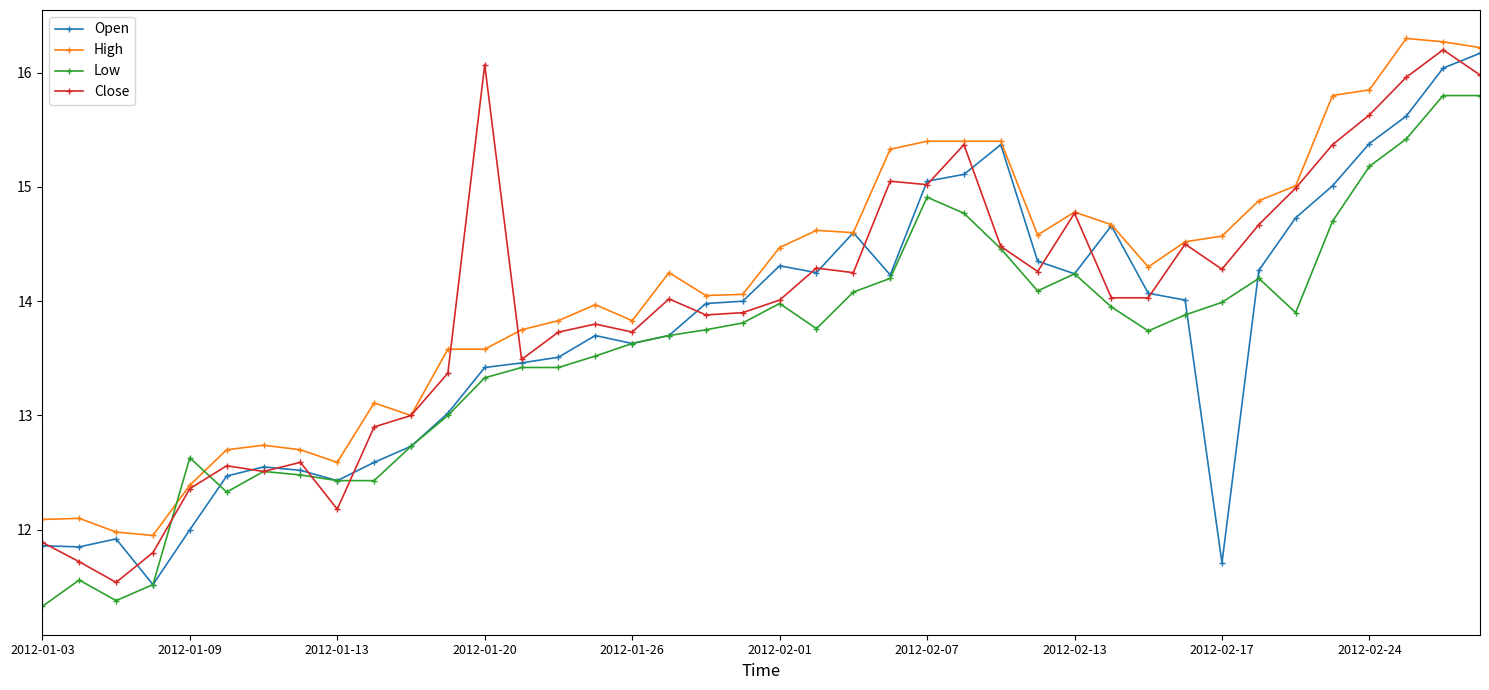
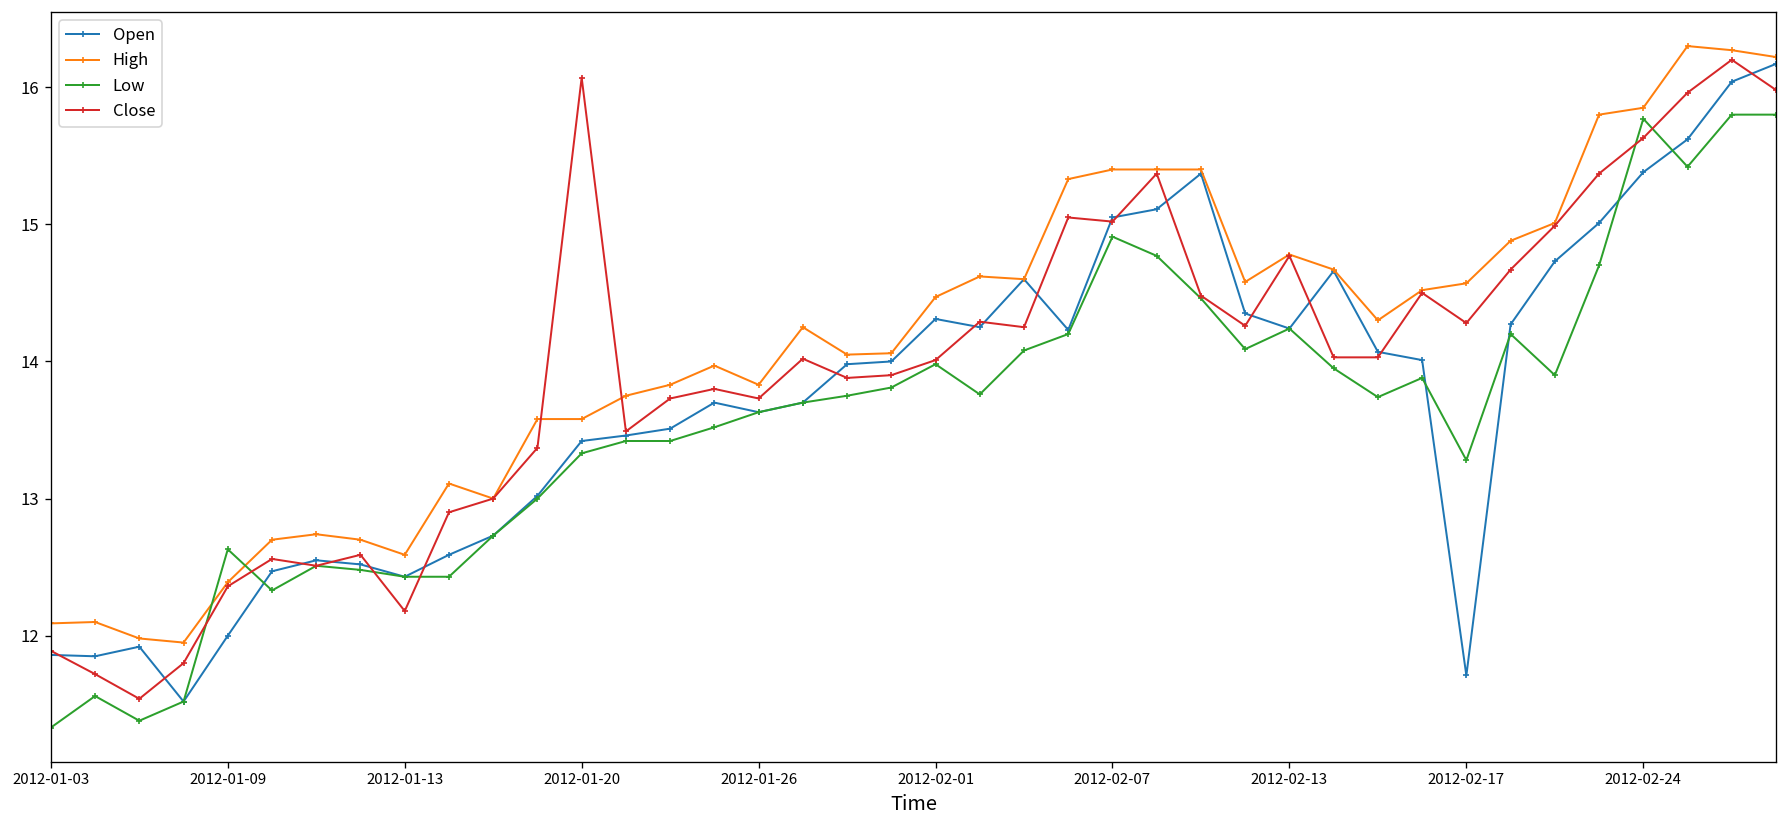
Low, 2012-02-17: 13.99 -> 13.28
Low, 2012-02-24: 15.18 -> 15.77
